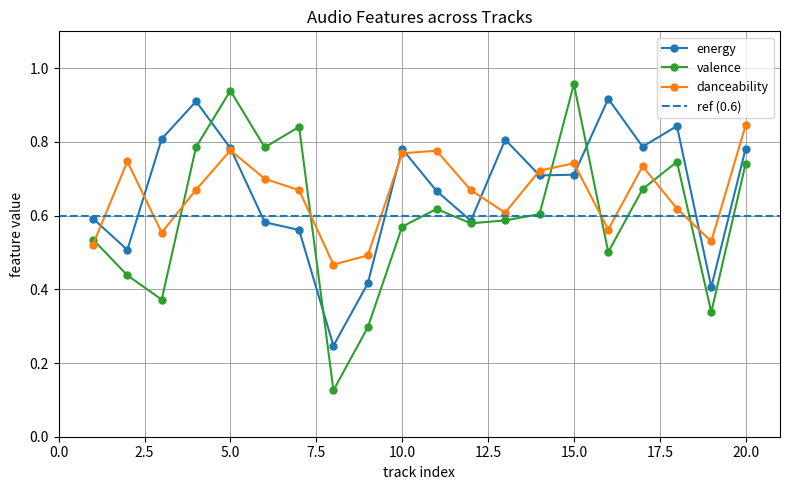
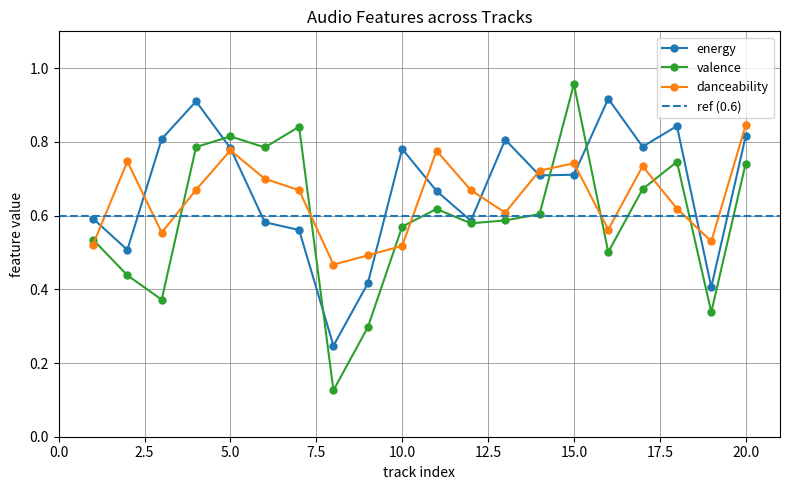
valence, 5.0: 0.94 -> 0.82
danceability, 10.0: 0.77 -> 0.52
energy, 20.0: 0.78 -> 0.82
